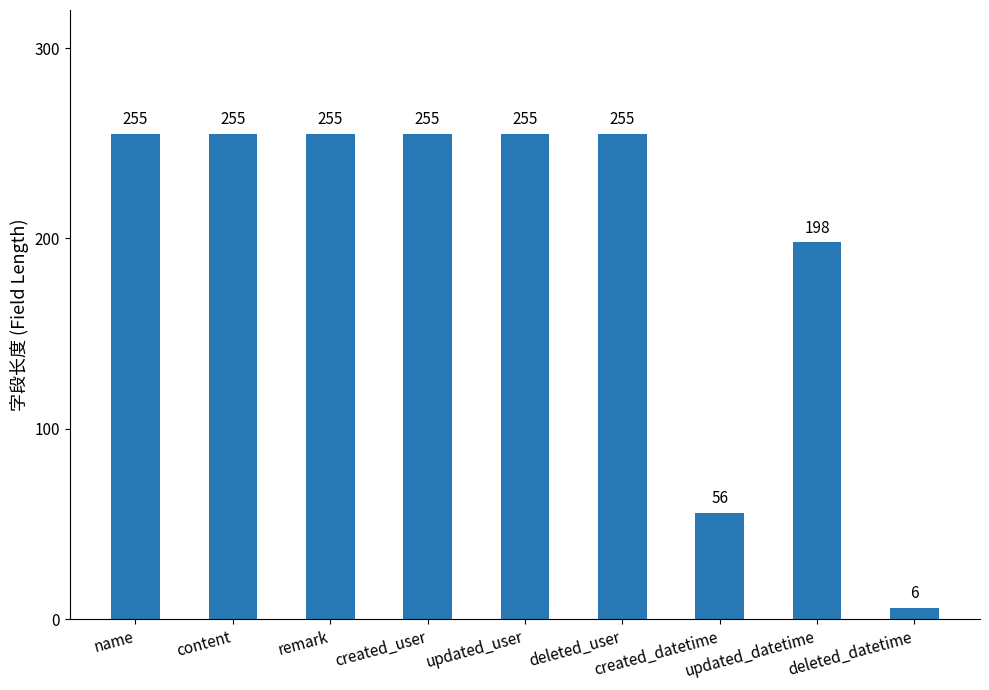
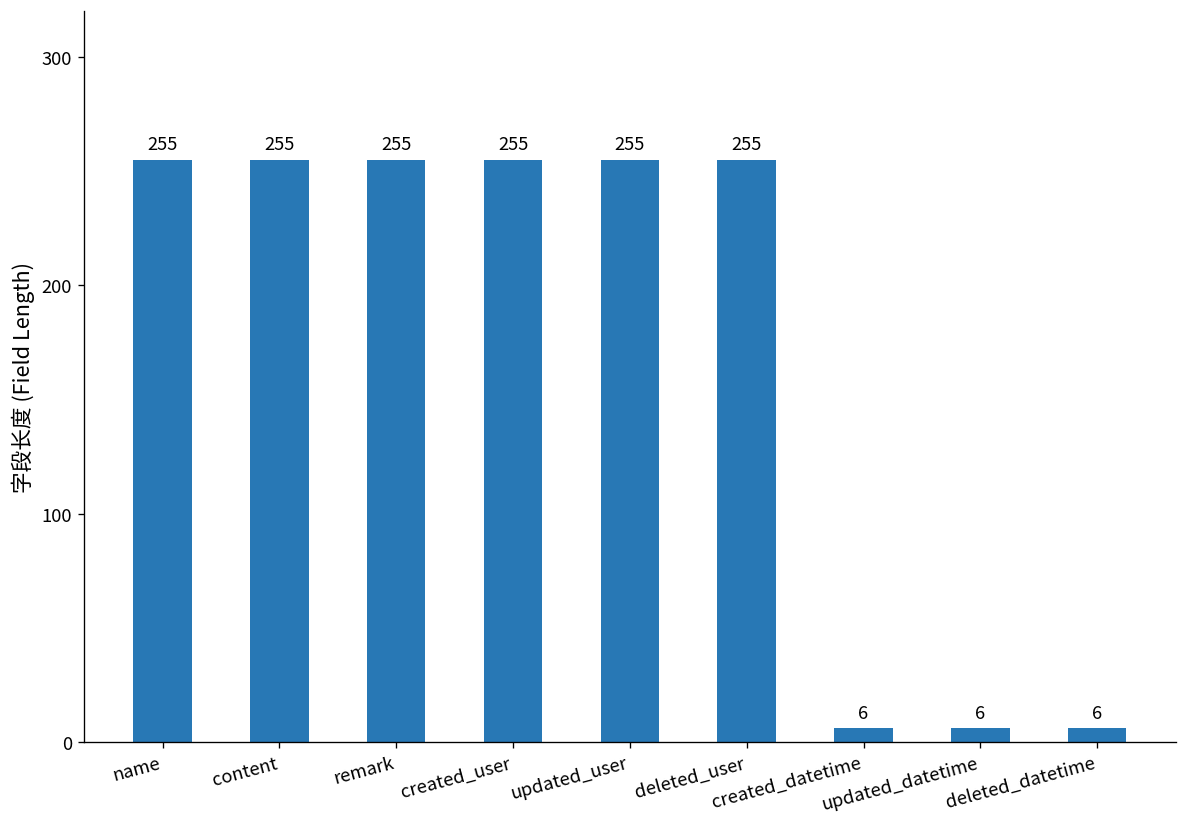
created_datetime: 56 -> 6
updated_datetime: 198 -> 6
